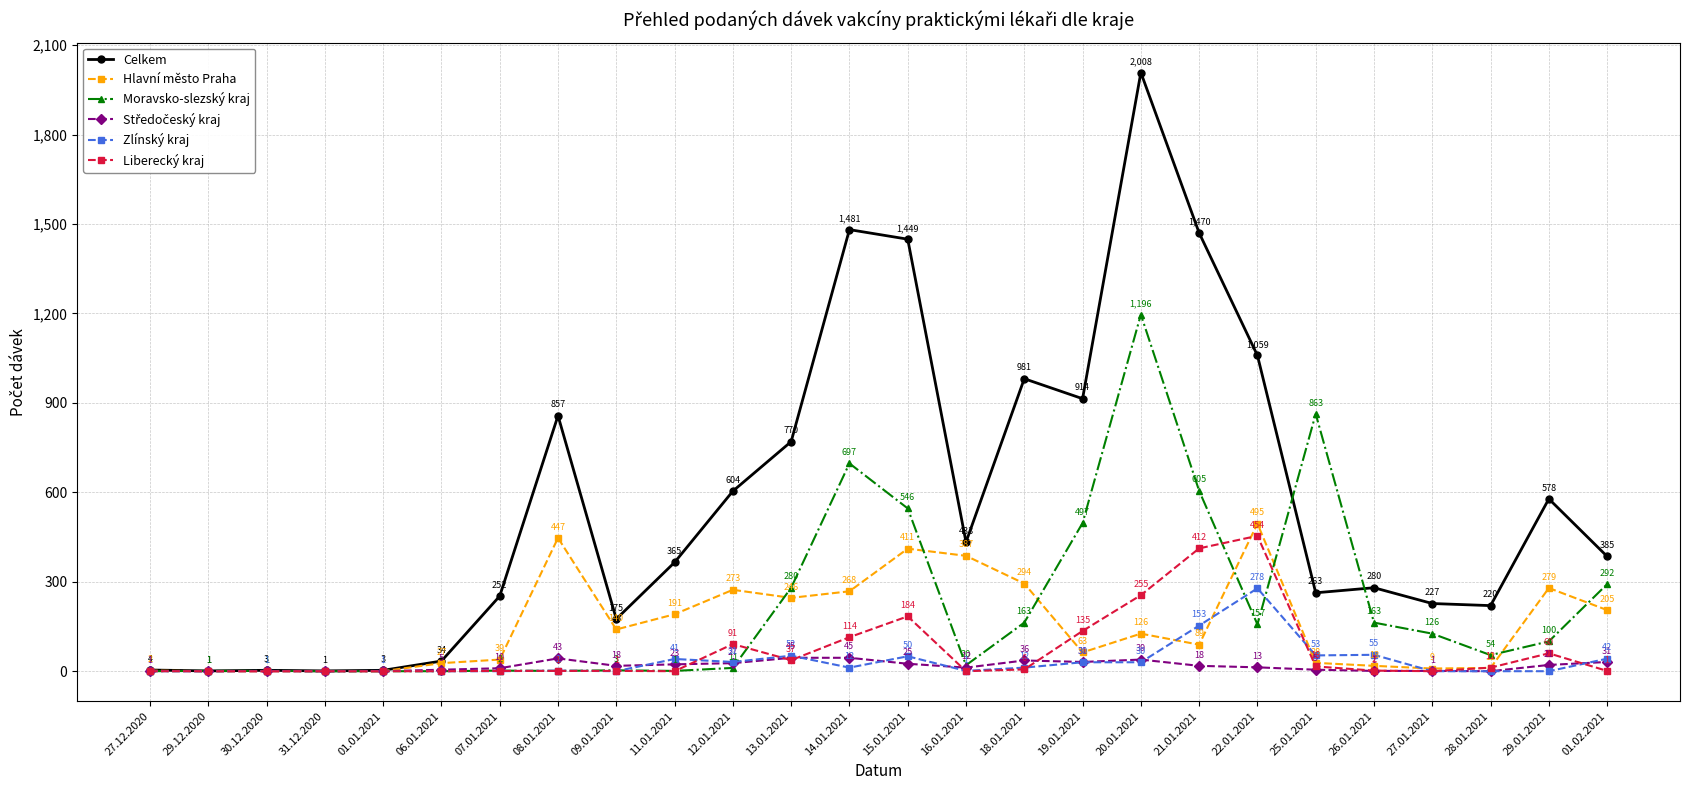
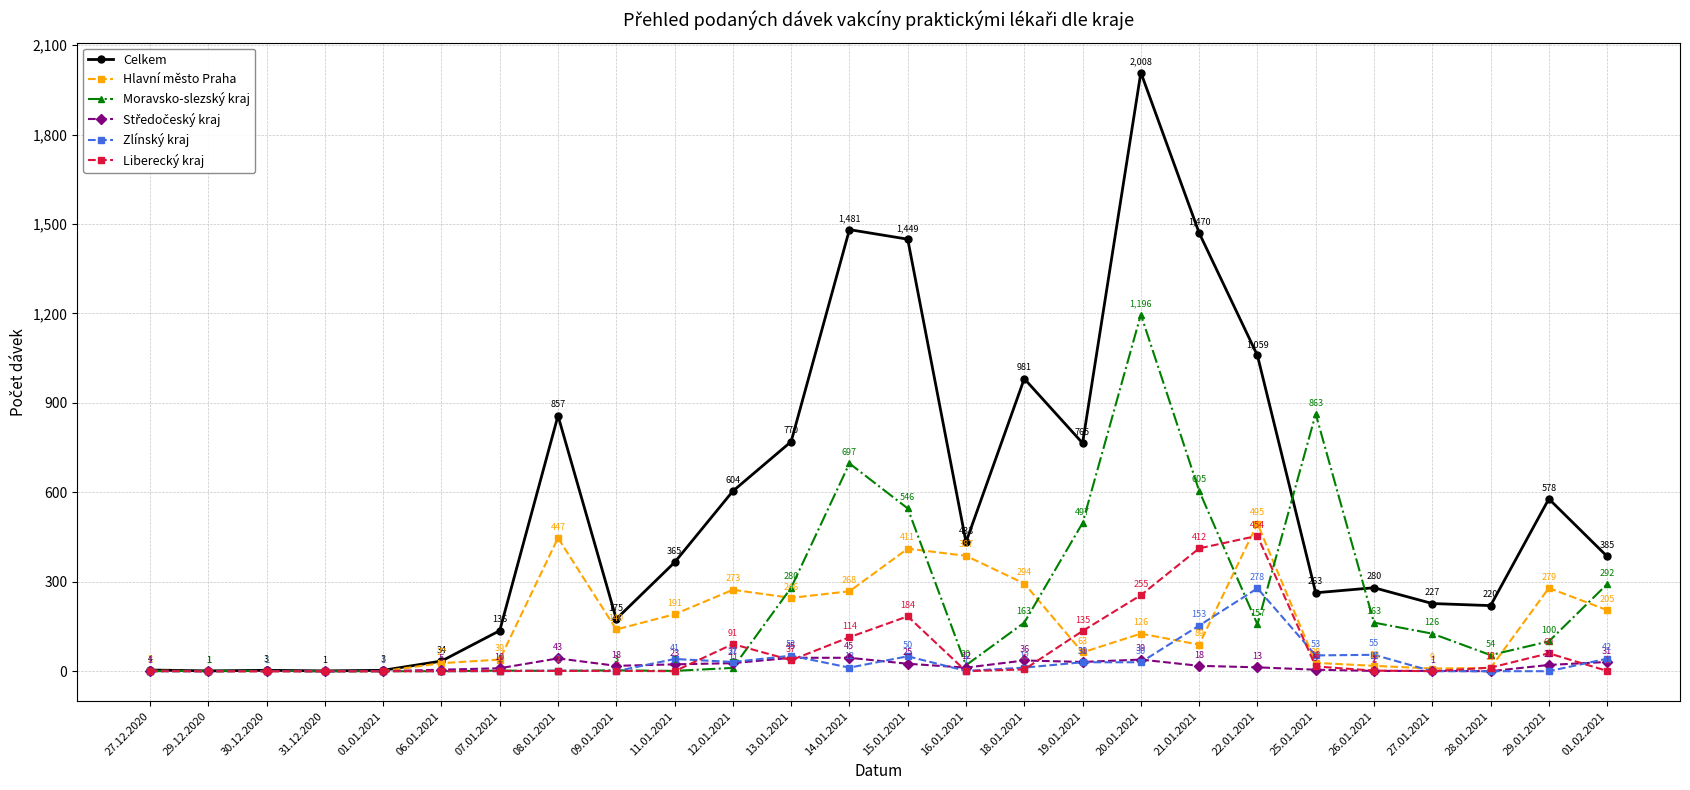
Celkem, 07.01.2021: 252 -> 136
Celkem, 19.01.2021: 914 -> 765
